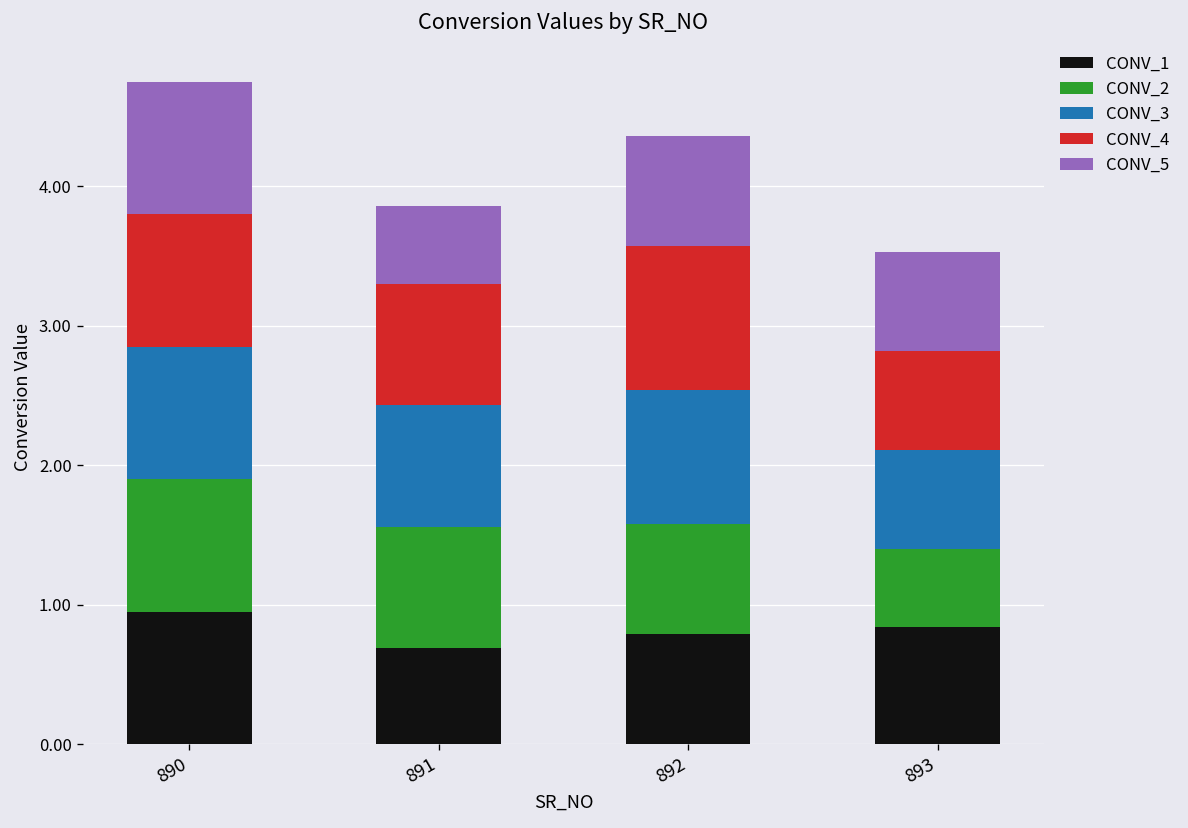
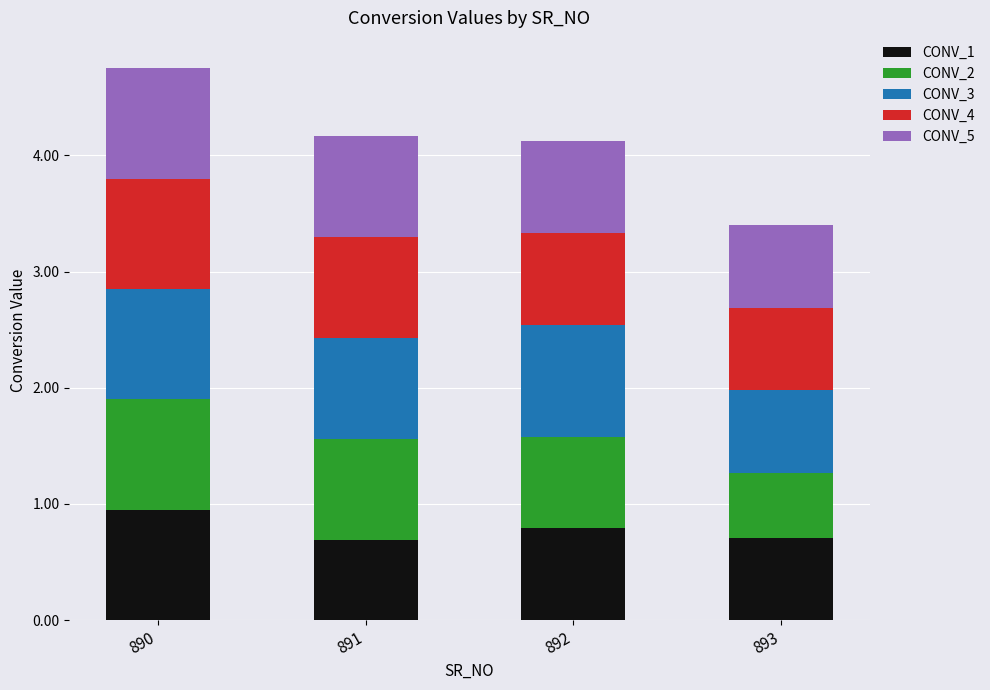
CONV_5, 891: 0.56 -> 0.87
CONV_4, 892: 1.03 -> 0.79
CONV_1, 893: 0.84 -> 0.71
